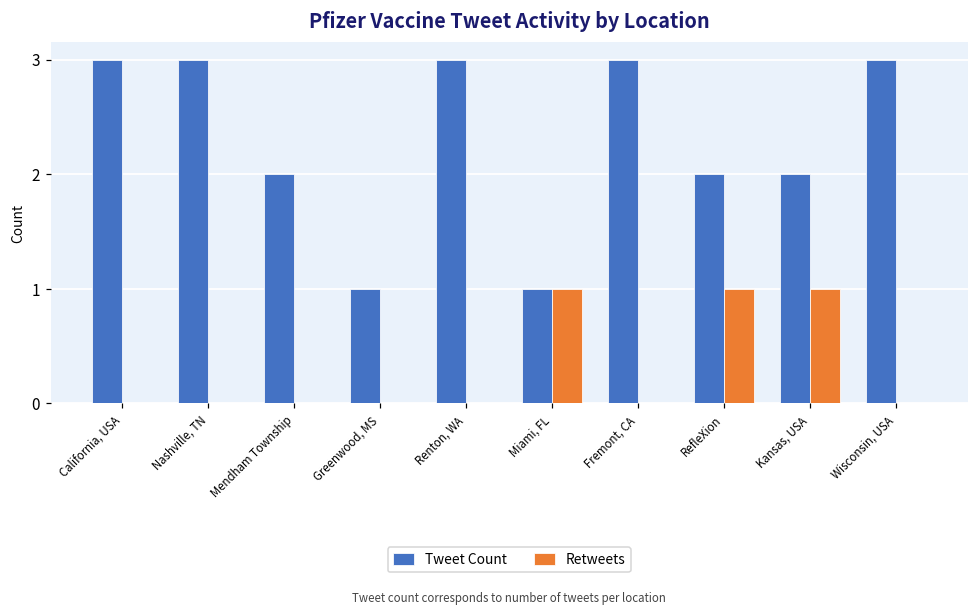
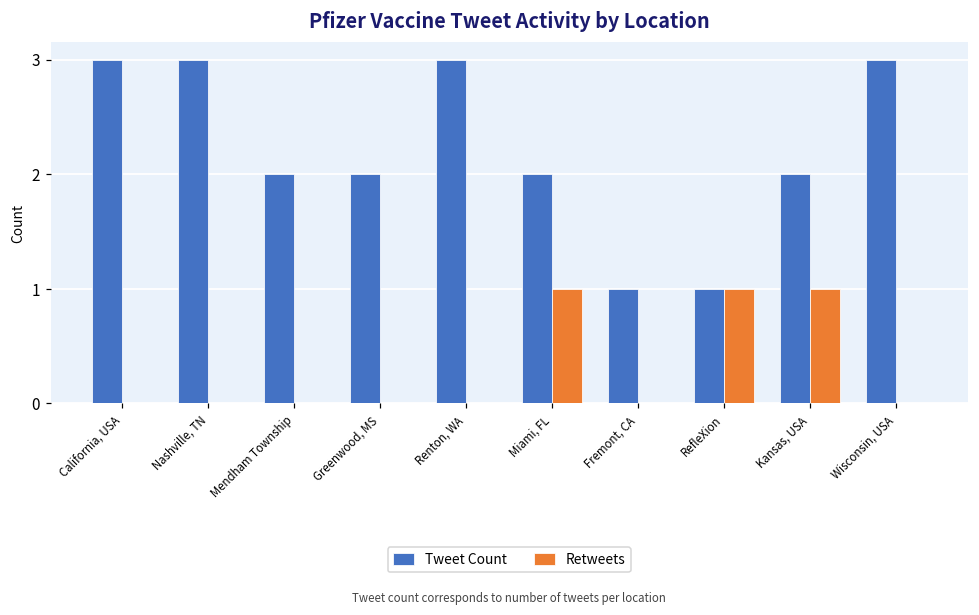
Tweet Count, Greenwood, MS: 1 -> 2
Tweet Count, Miami, FL: 1 -> 2
Tweet Count, Fremont, CA: 3 -> 1
Tweet Count, RefleXion: 2 -> 1
